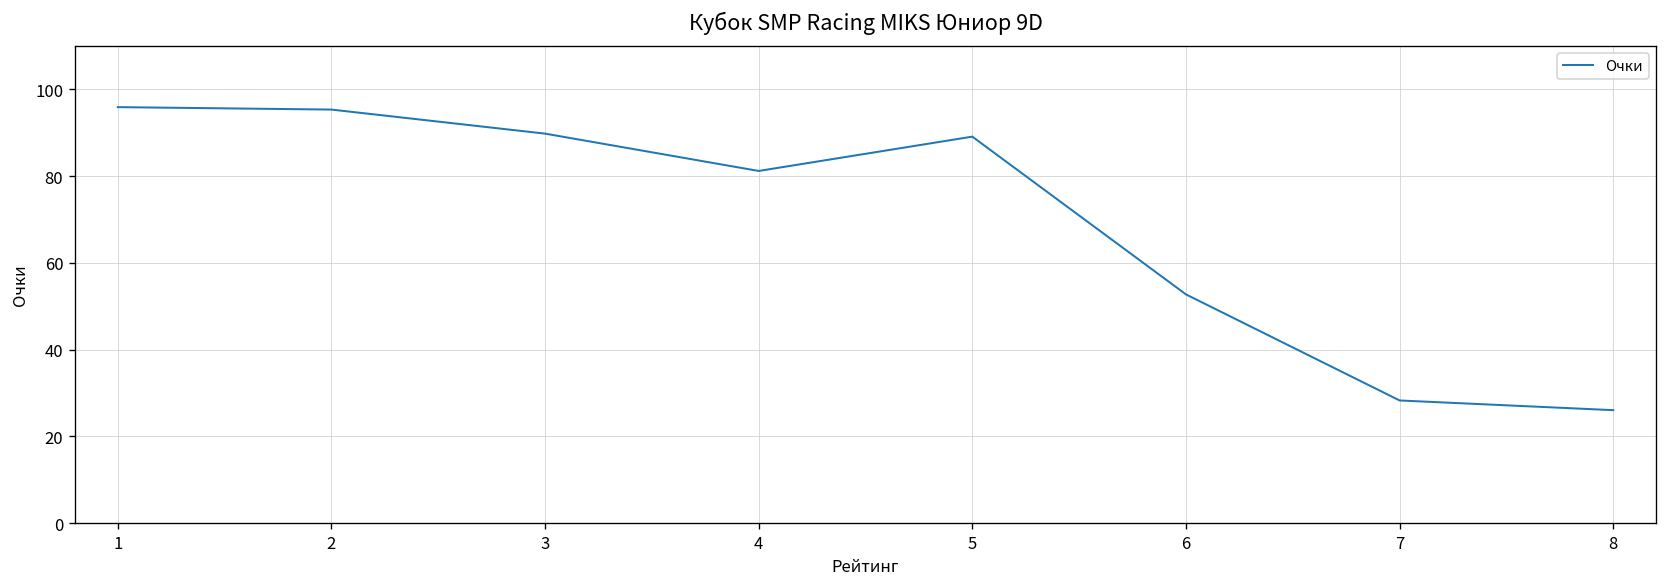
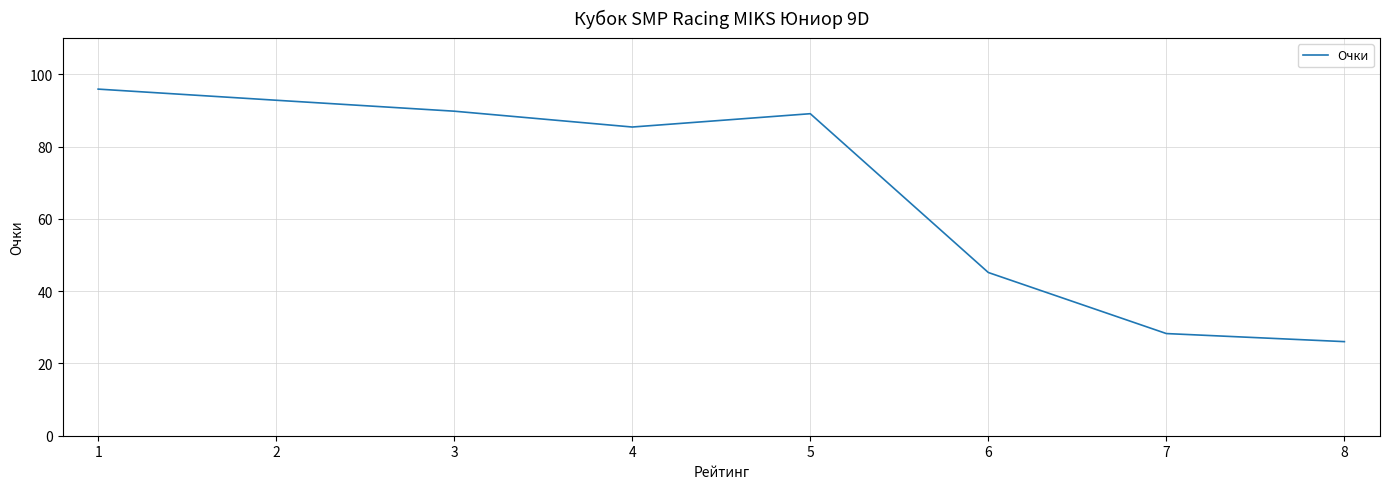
2: 95 -> 93
4: 81 -> 85
6: 53 -> 45
